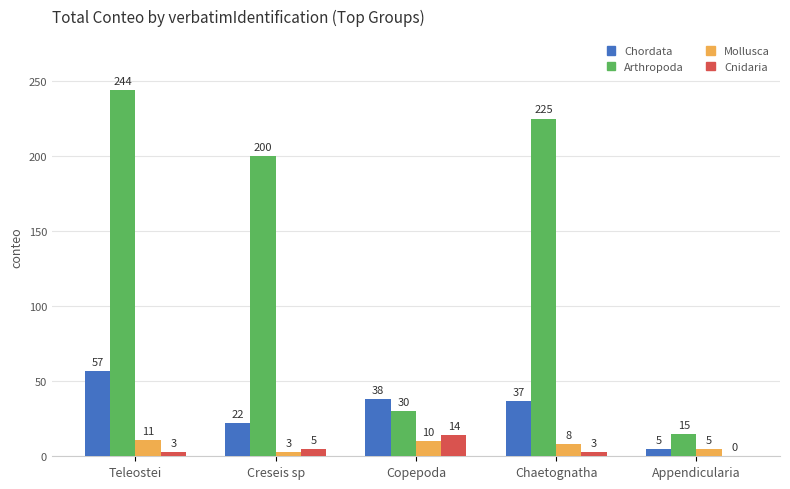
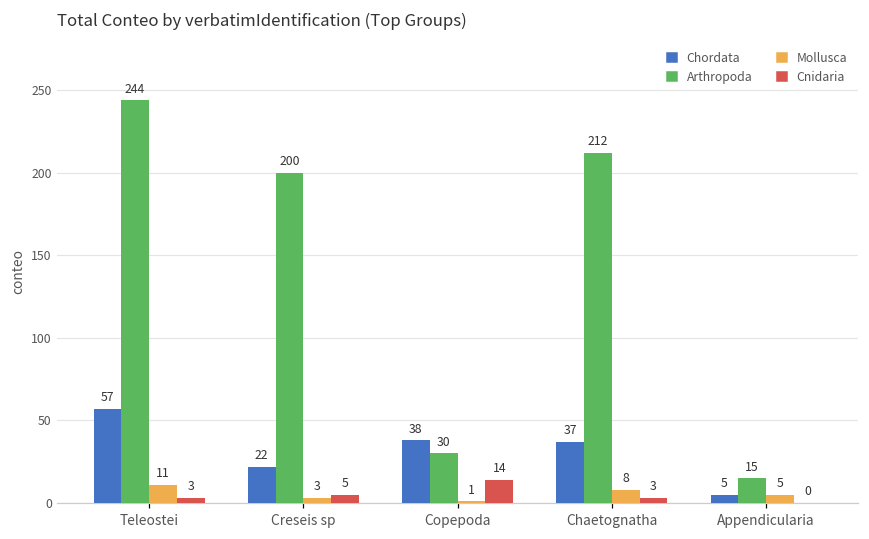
Mollusca, Copepoda: 10 -> 1
Arthropoda, Chaetognatha: 225 -> 212
